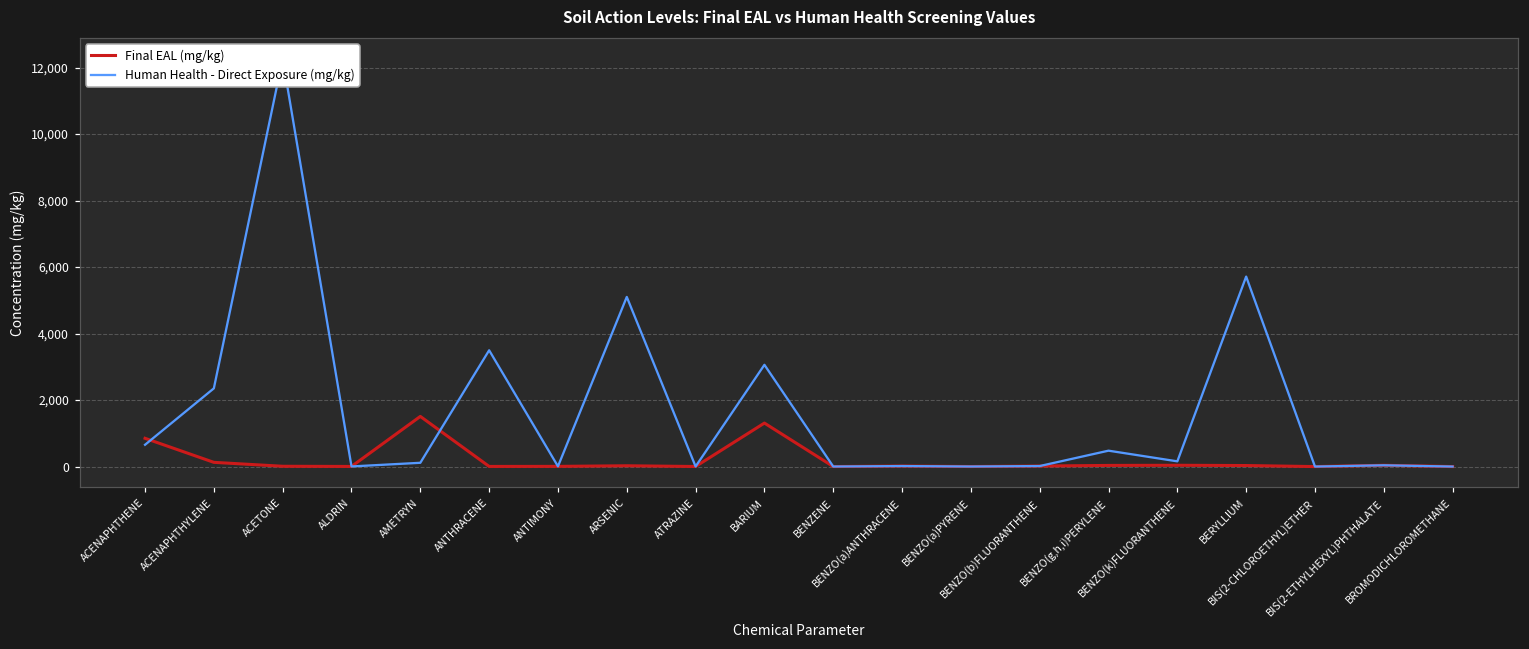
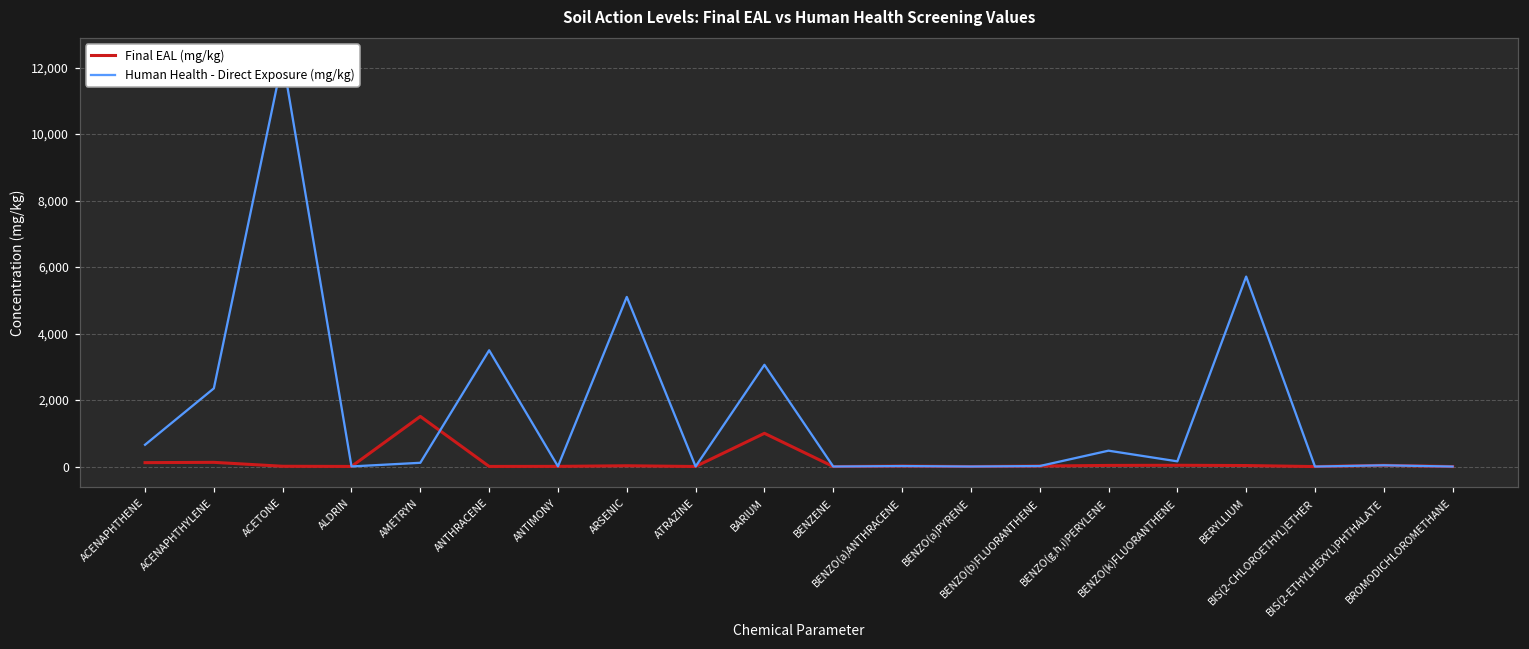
Final EAL (mg/kg), ACENAPHTHENE: 900 -> 100
Final EAL (mg/kg), BARIUM: 1,300 -> 1,000
